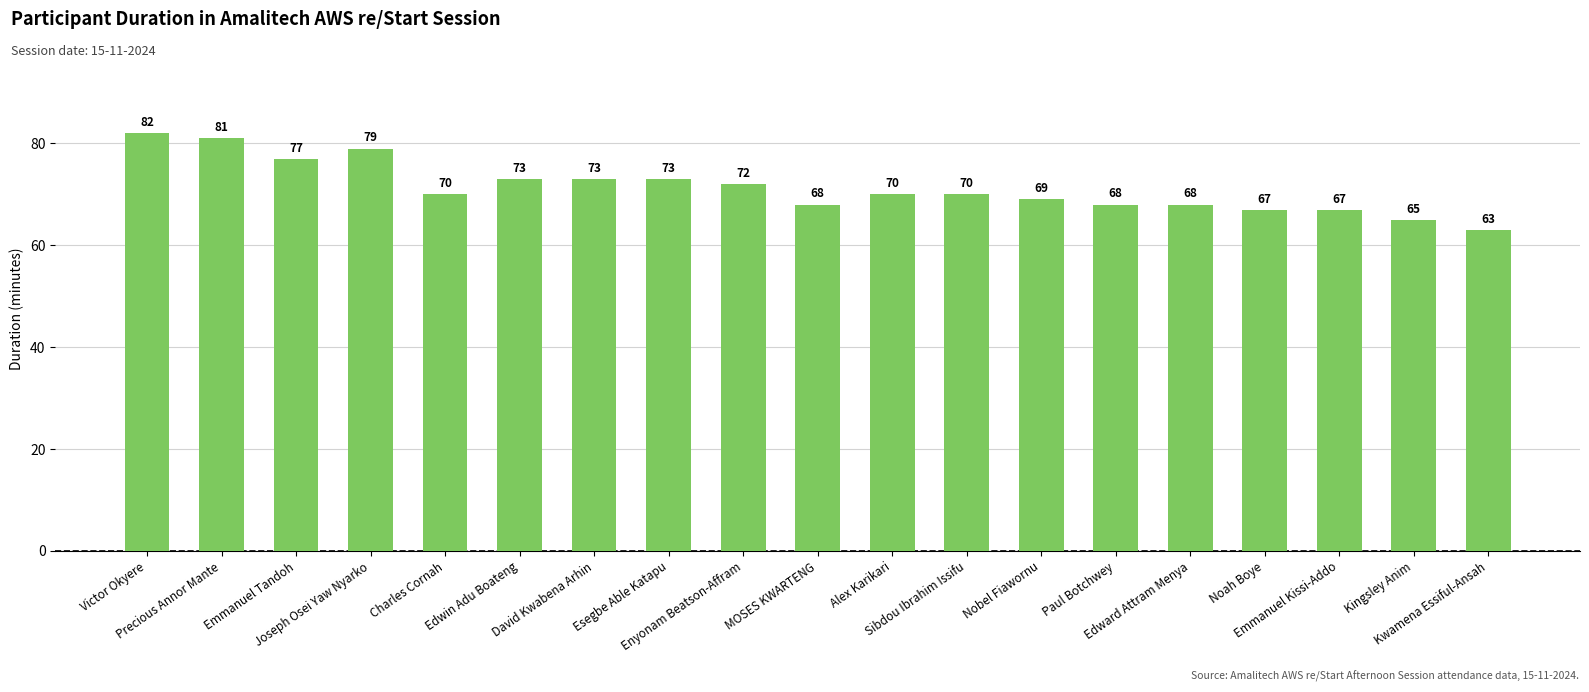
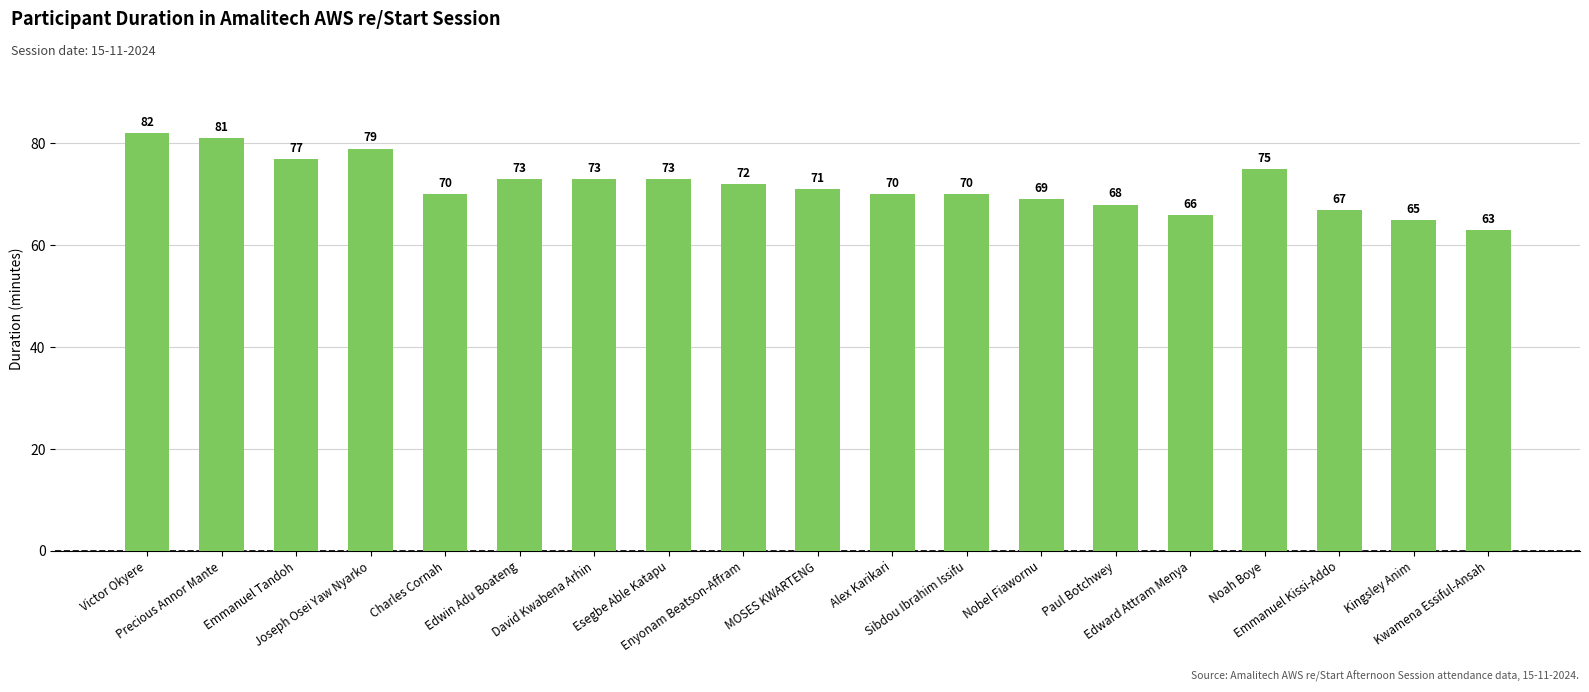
MOSES KWARTENG: 68 -> 71
Edward Attram Menya: 68 -> 66
Noah Boye: 67 -> 75
